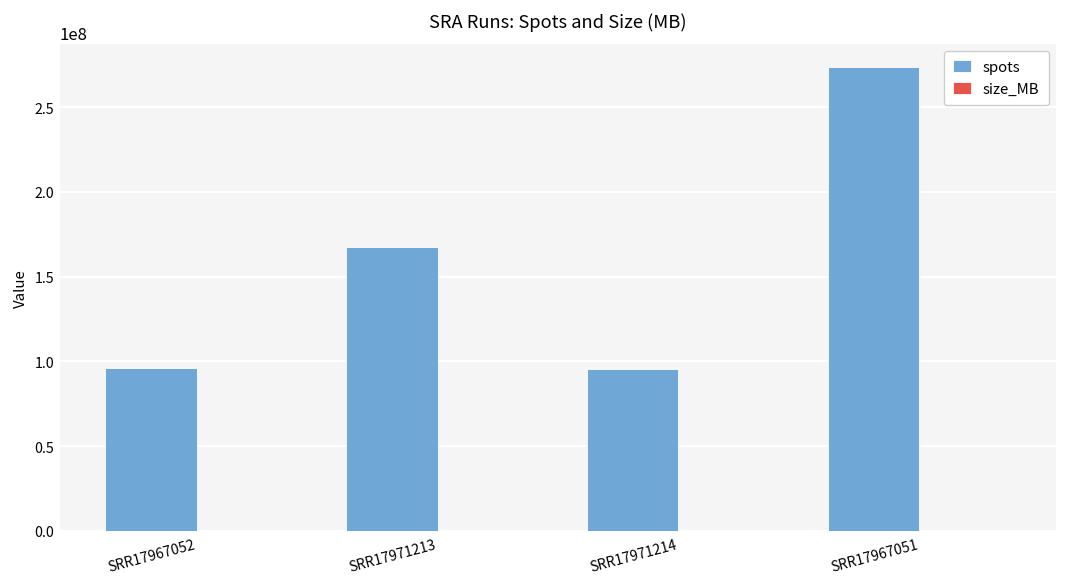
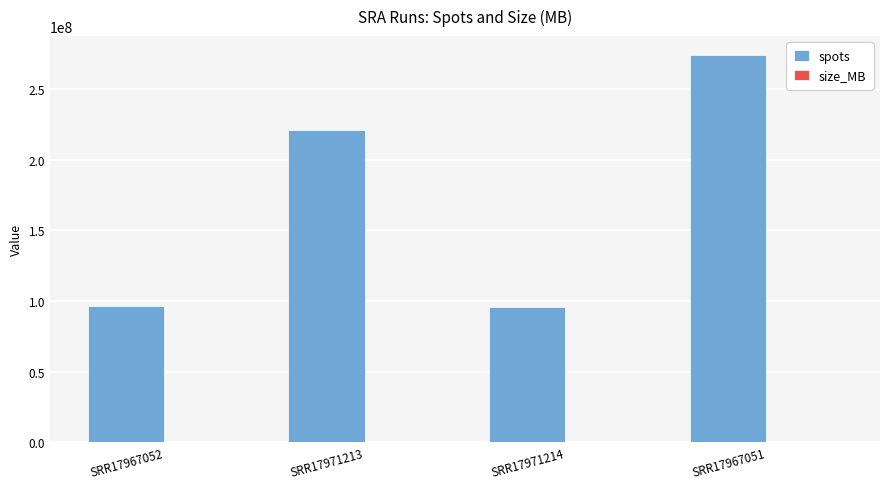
spots, SRR17971213: 168000000 -> 221000000
